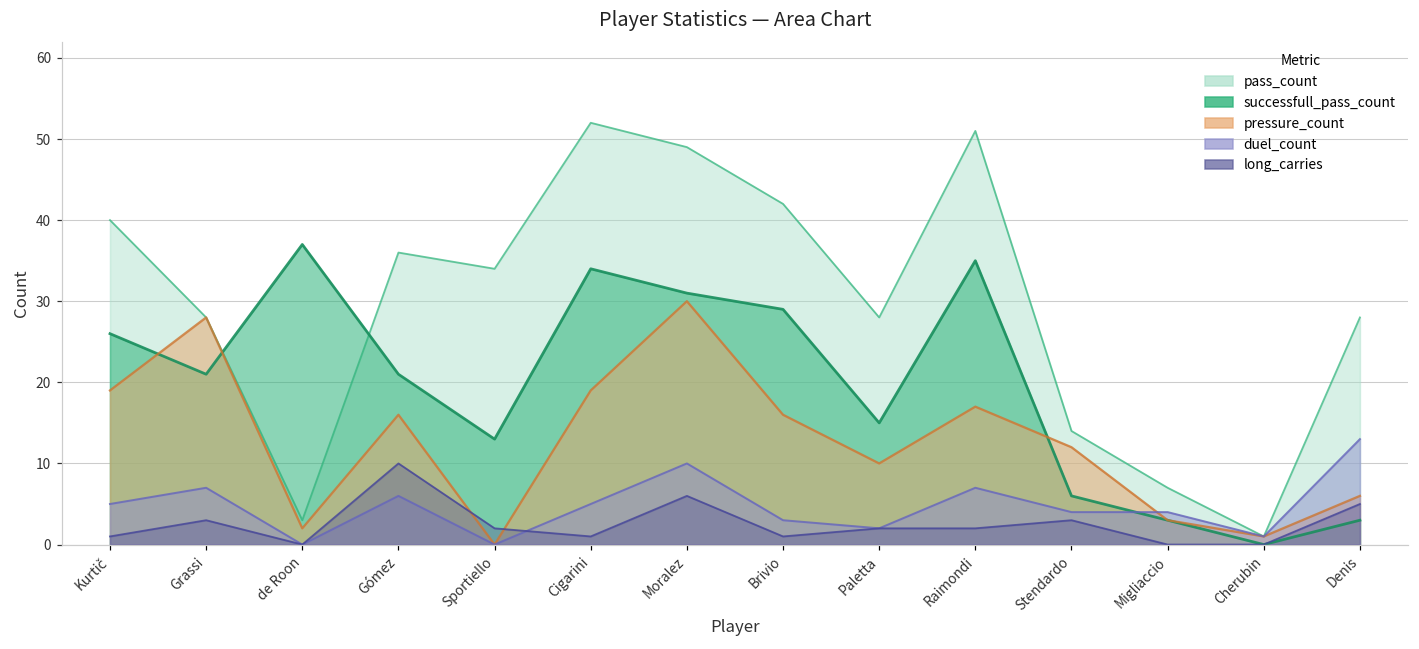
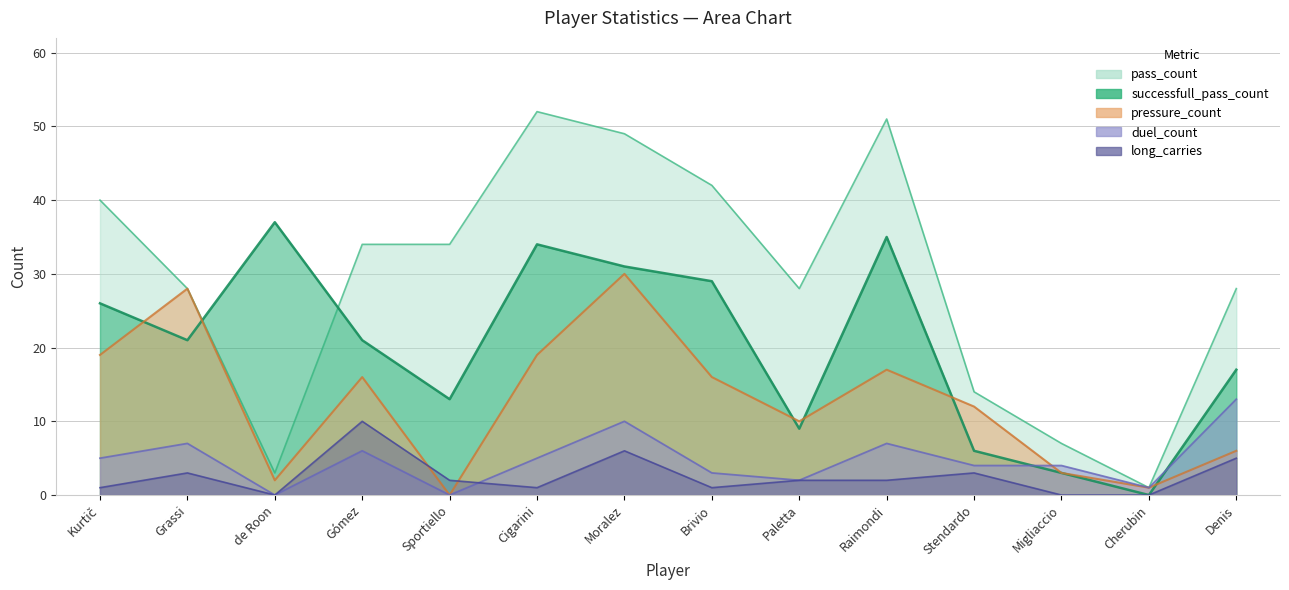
pass_count, Gómez: 36 -> 34
successfull_pass_count, Paletta: 15 -> 9
successfull_pass_count, Denis: 3 -> 17
